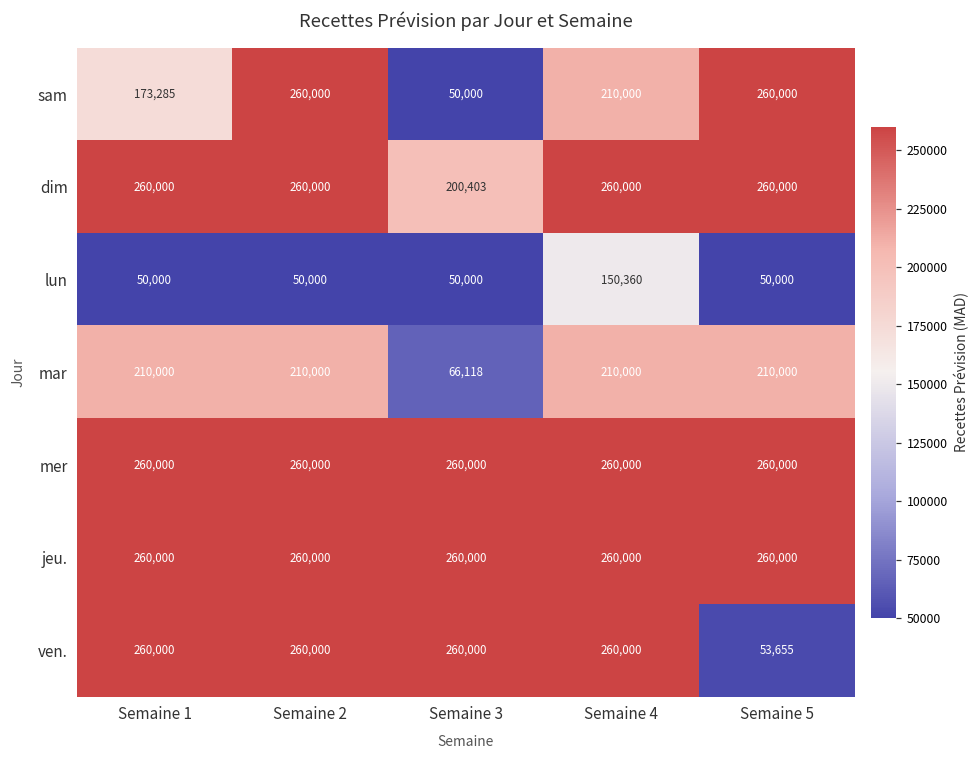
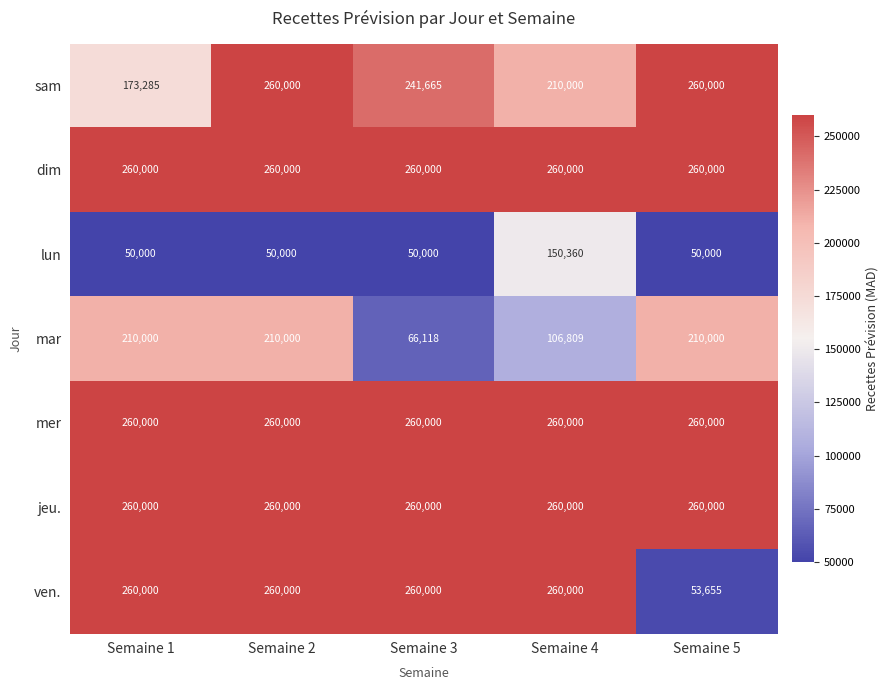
sam, Semaine 3: 50,000 -> 241,665
dim, Semaine 3: 200,403 -> 260,000
mar, Semaine 4: 210,000 -> 106,809
